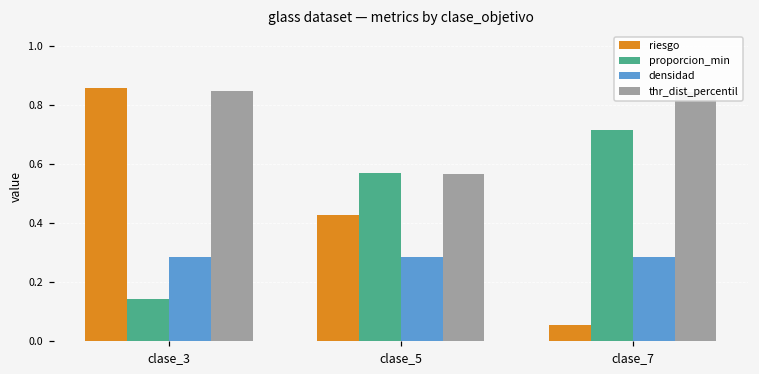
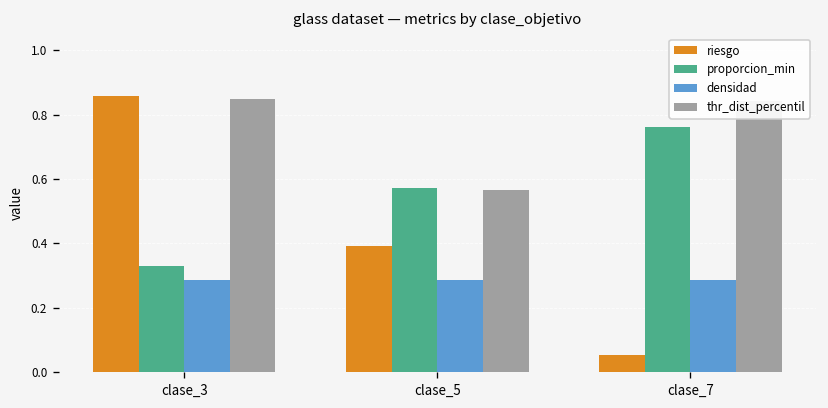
proporcion_min, clase_3: 0.14 -> 0.33
riesgo, clase_5: 0.43 -> 0.39
proporcion_min, clase_7: 0.71 -> 0.76
